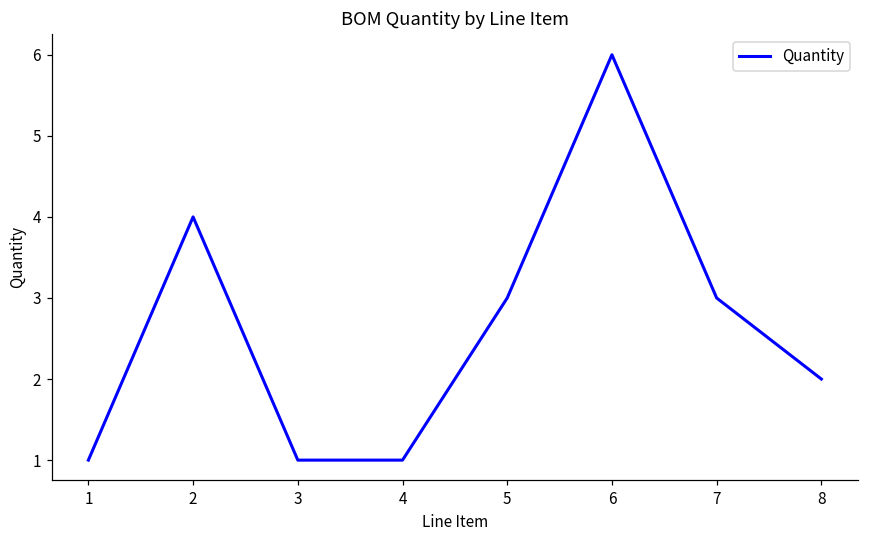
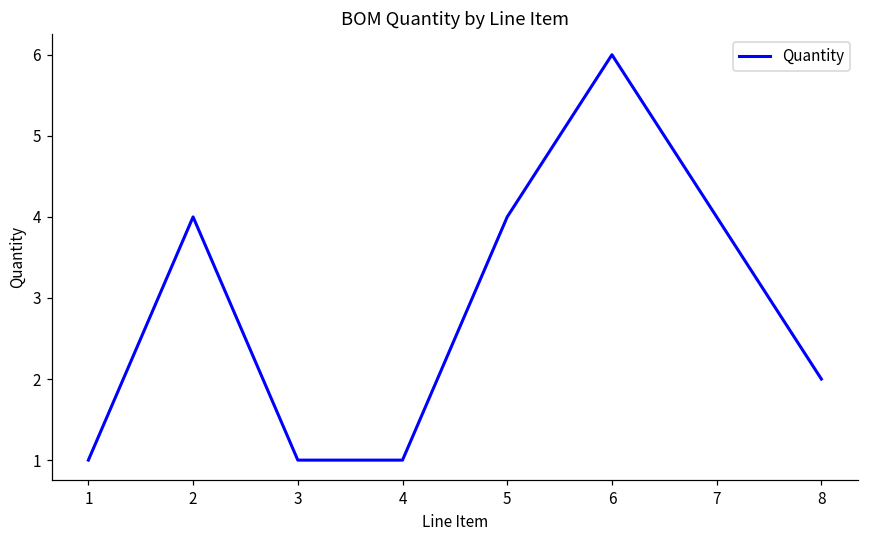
5: 3 -> 4
7: 3 -> 4
